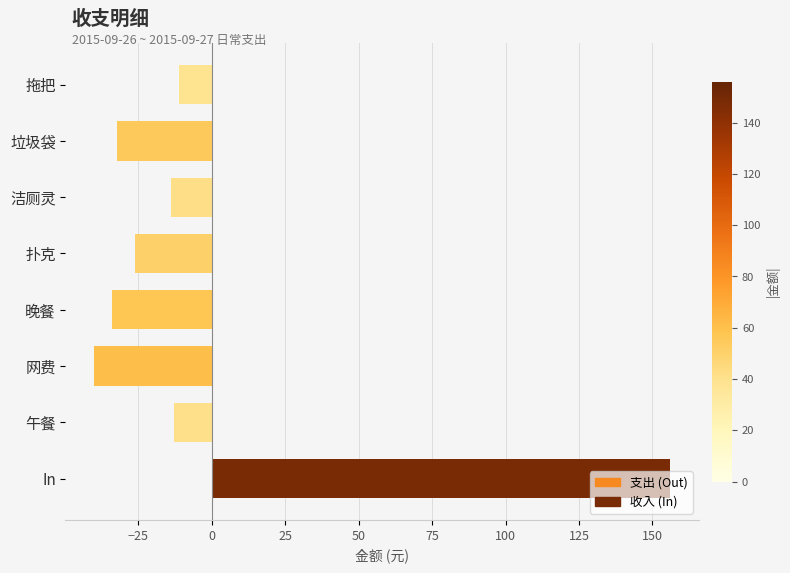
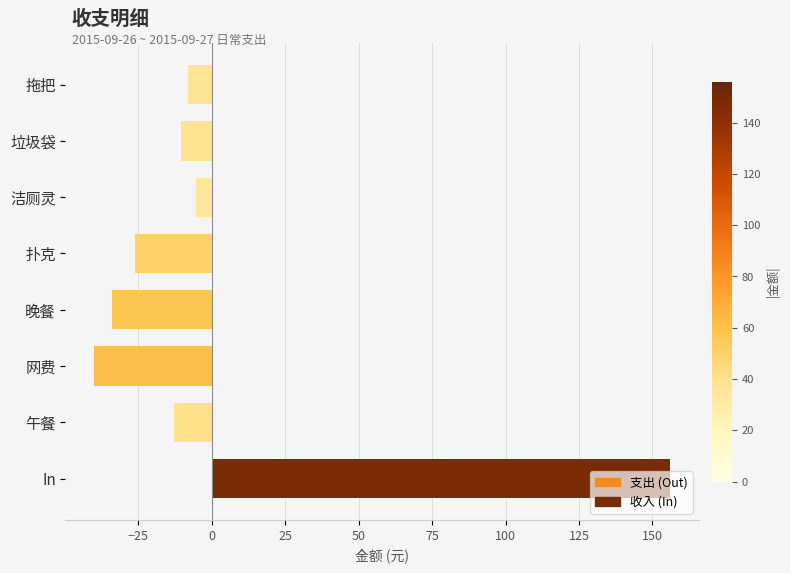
拖把: -11 -> -8
垃圾袋: -32 -> -11
洁厕灵: -14 -> -6
